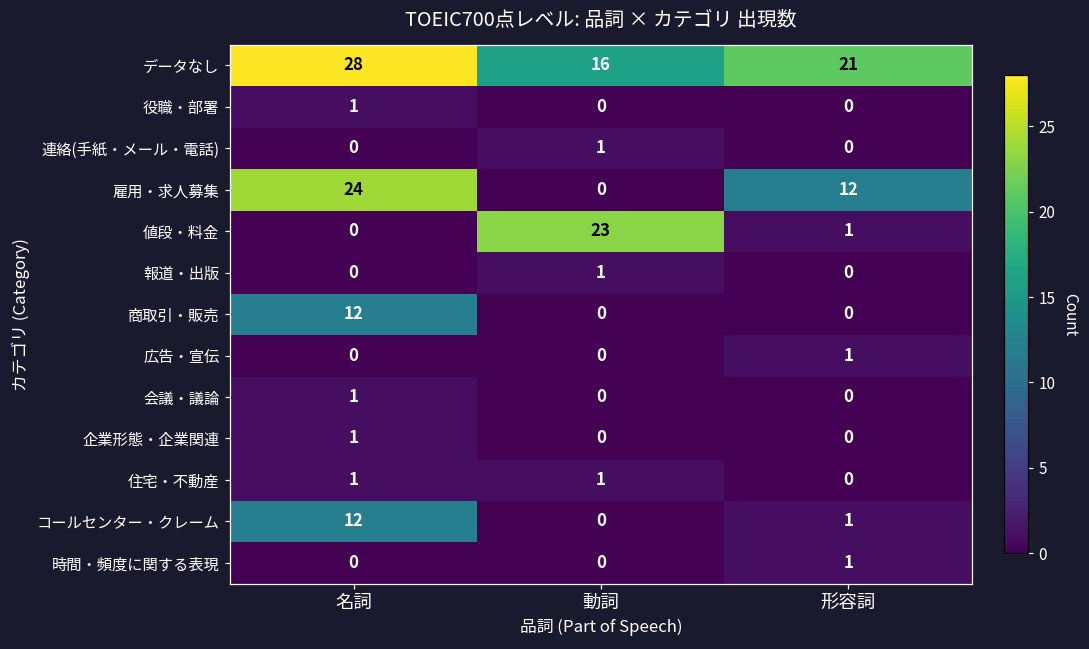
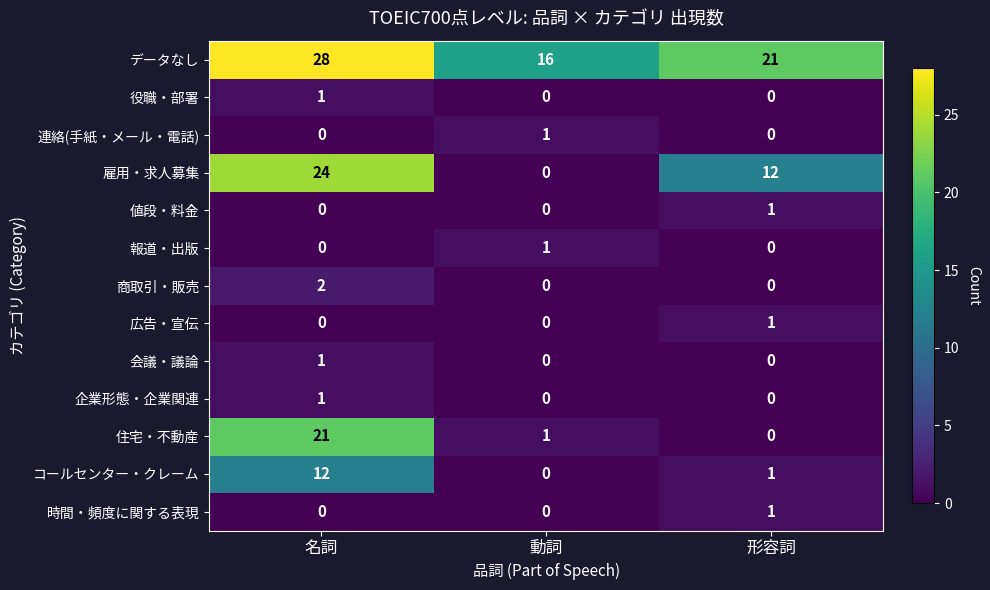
値段・料金, 動詞: 23 -> 0
商取引・販売, 名詞: 12 -> 2
住宅・不動産, 名詞: 1 -> 21
